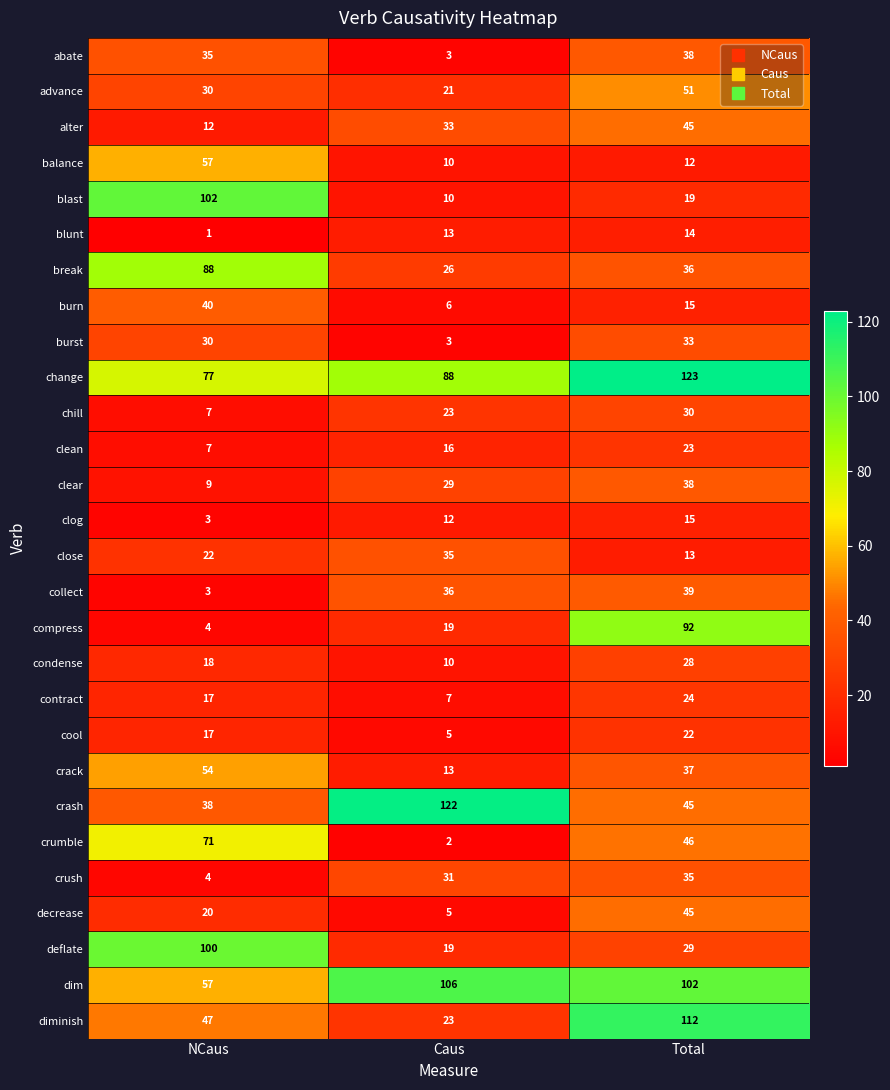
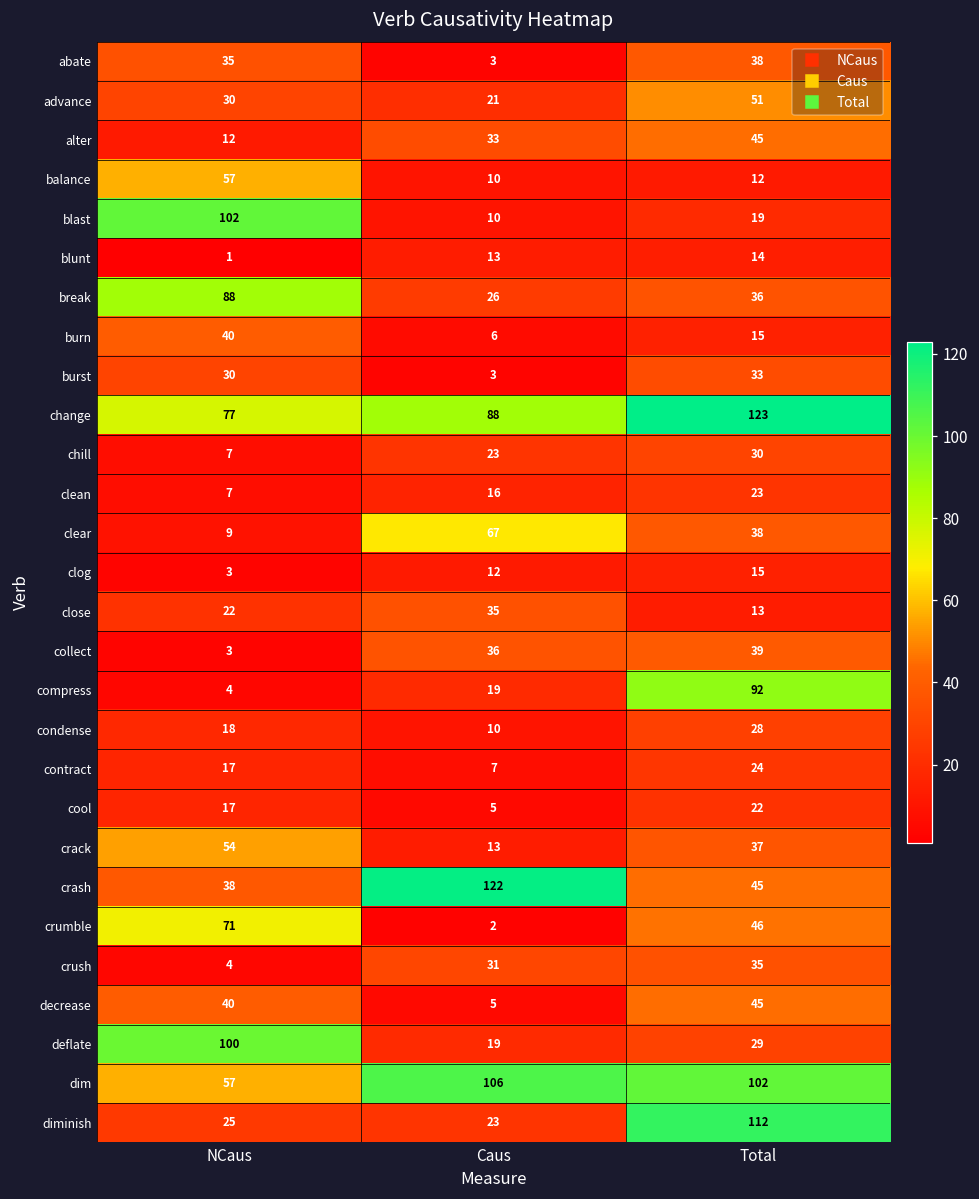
clear, Caus: 29 -> 67
decrease, NCaus: 20 -> 40
diminish, NCaus: 47 -> 25
